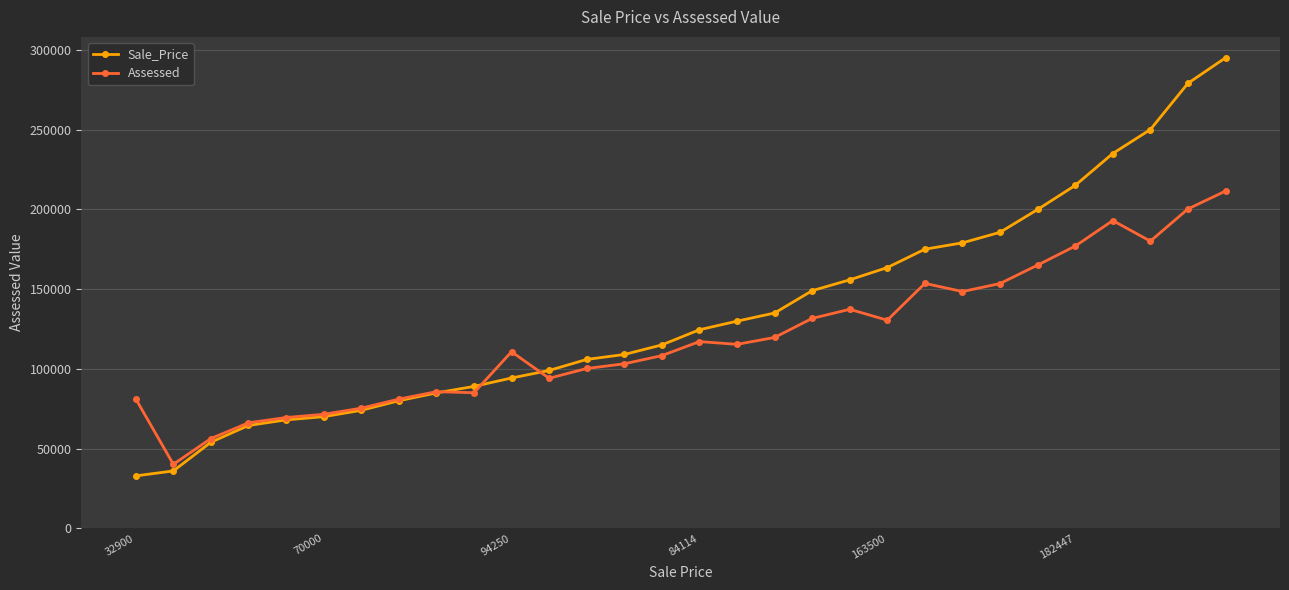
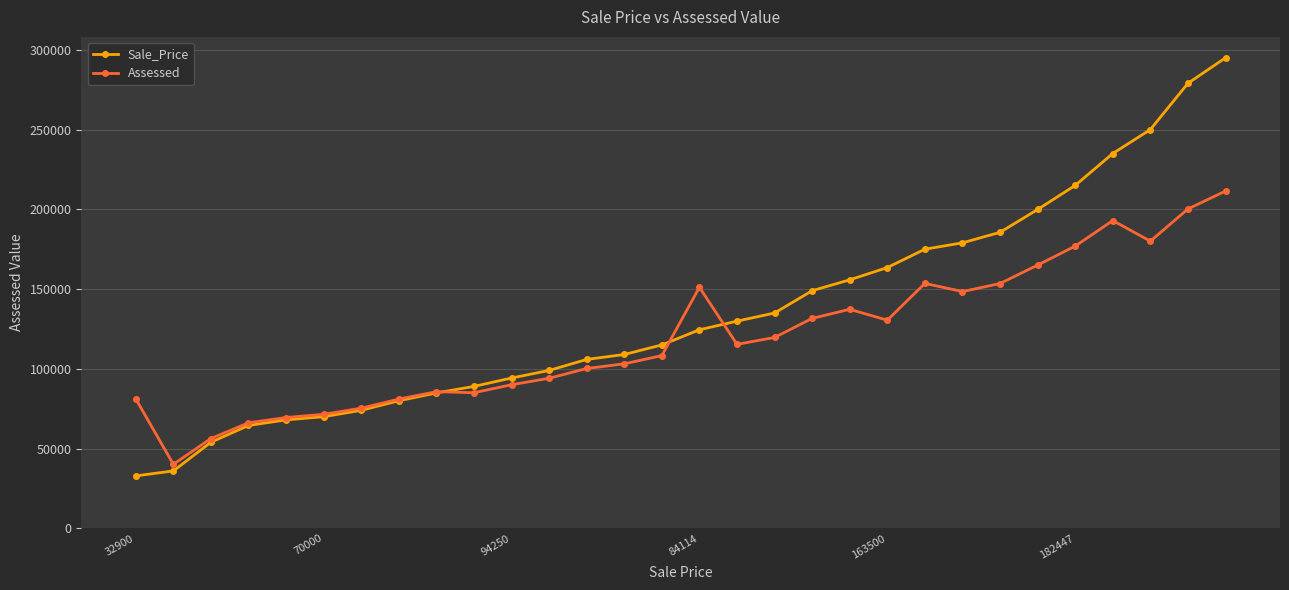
Assessed, 94250: 111000 -> 90000
Assessed, 84114: 117000 -> 151000
